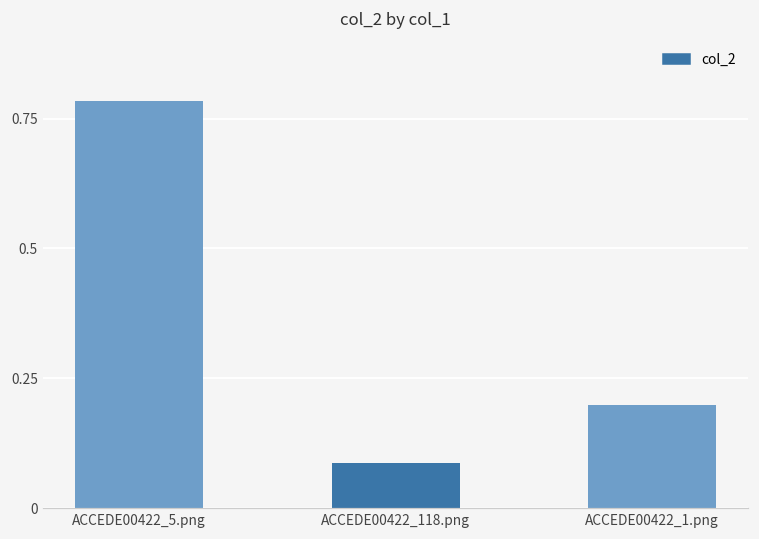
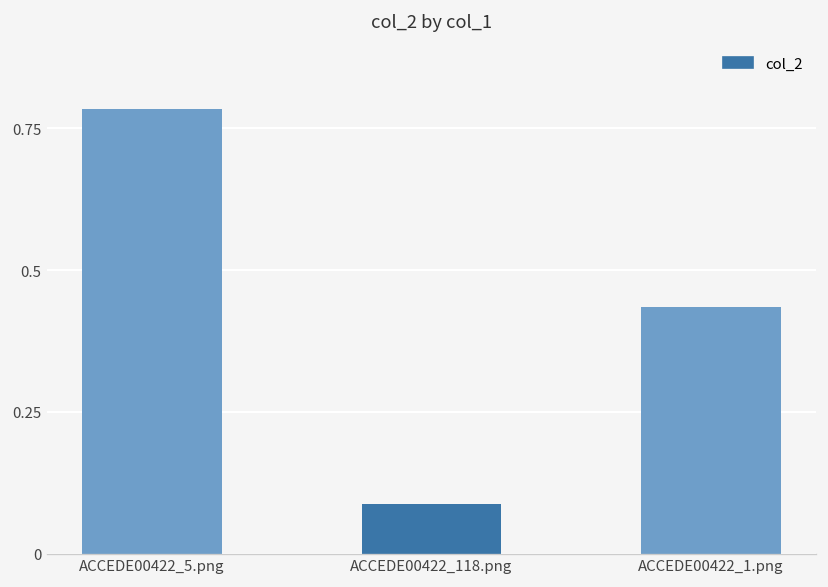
ACCEDE00422_1.png: 0.20 -> 0.43
